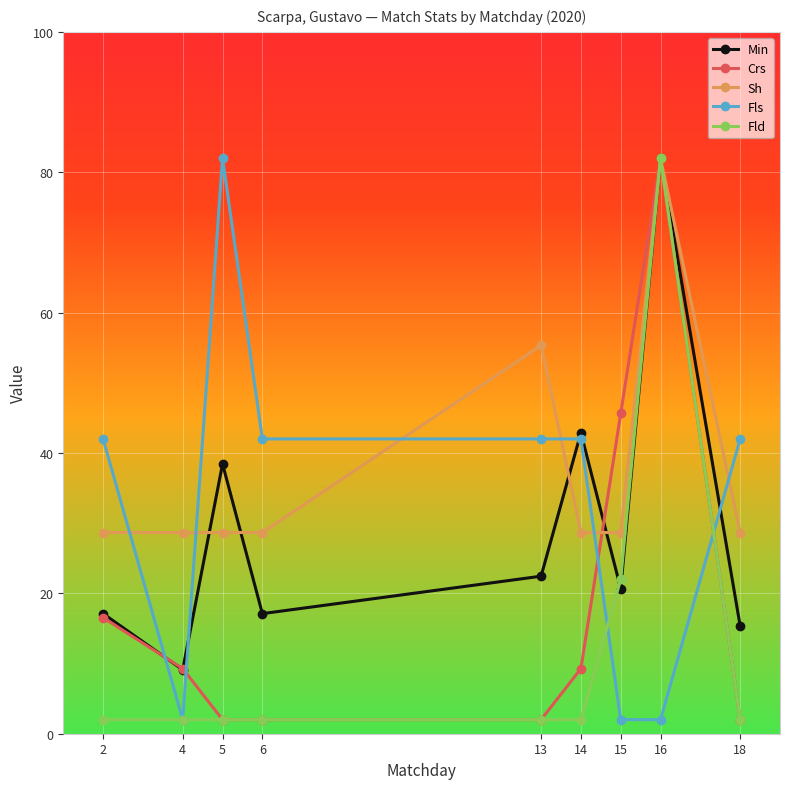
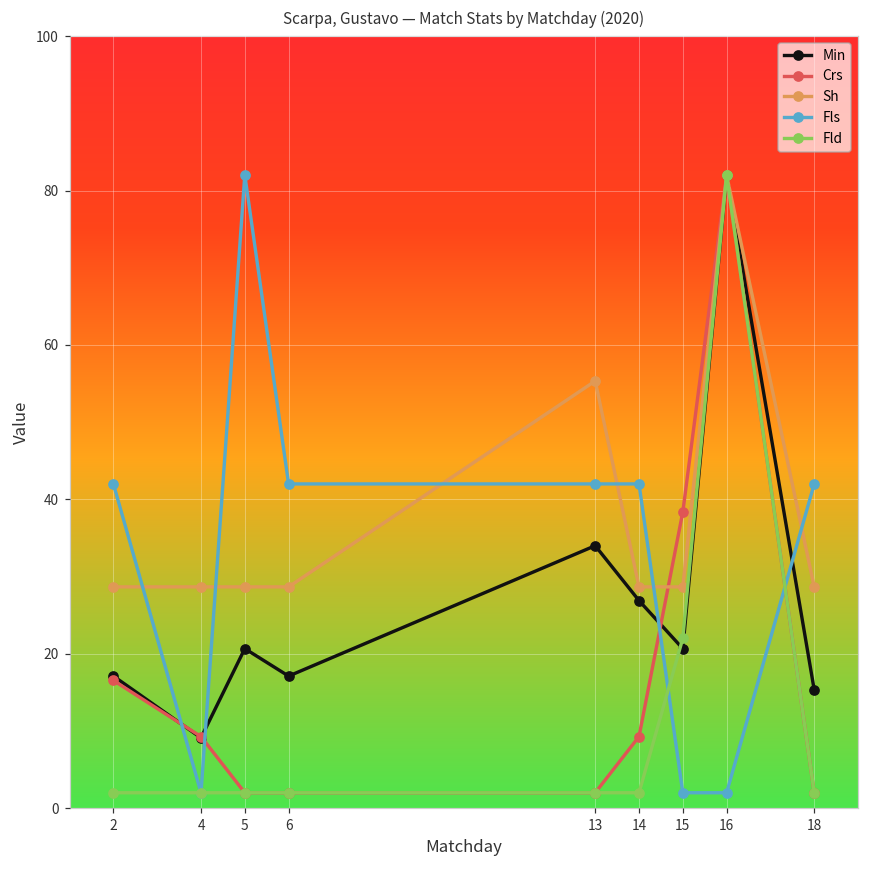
Min, 5: 38 -> 21
Min, 13: 22 -> 34
Min, 14: 43 -> 27
Crs, 15: 46 -> 38
